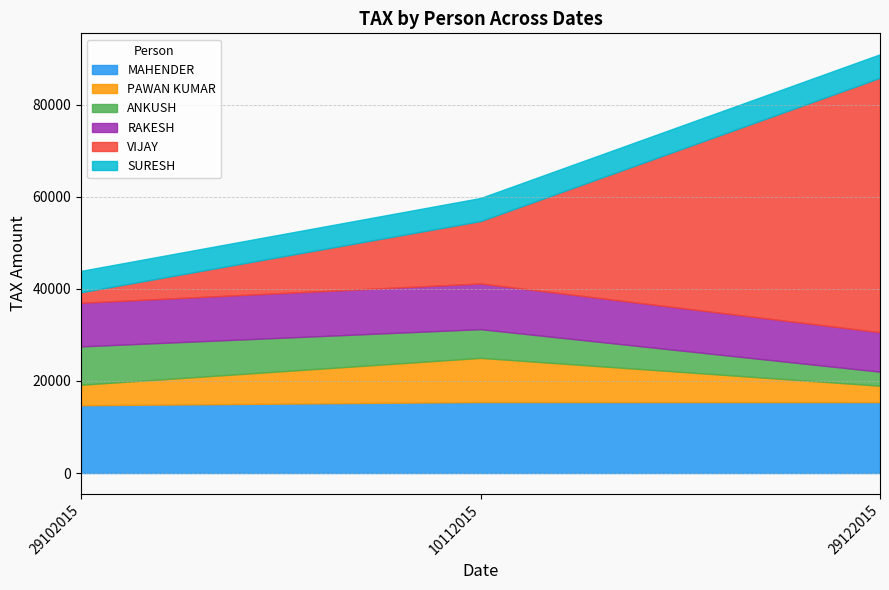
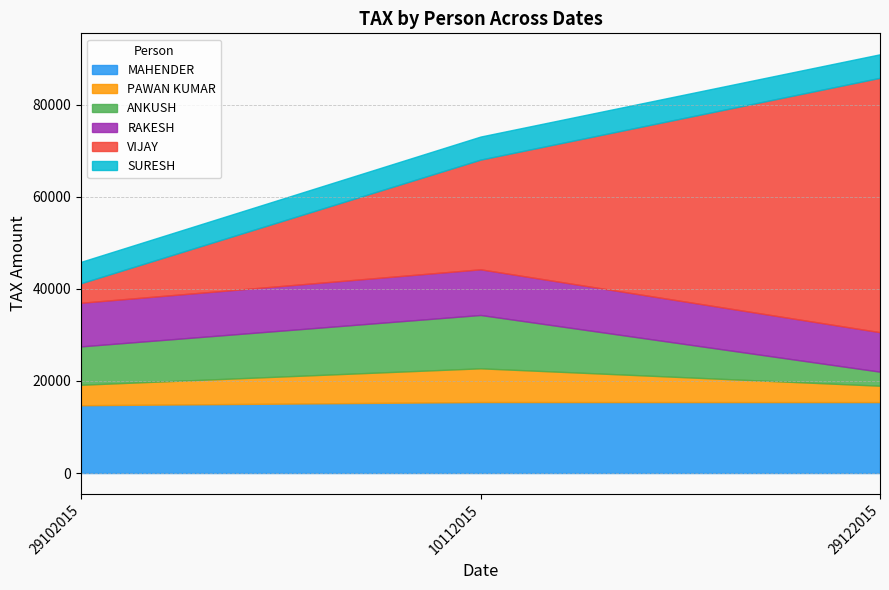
VIJAY, 29102015: 2000 -> 4000
PAWAN KUMAR, 10112015: 10000 -> 7000
ANKUSH, 10112015: 6000 -> 12000
VIJAY, 10112015: 14000 -> 24000
